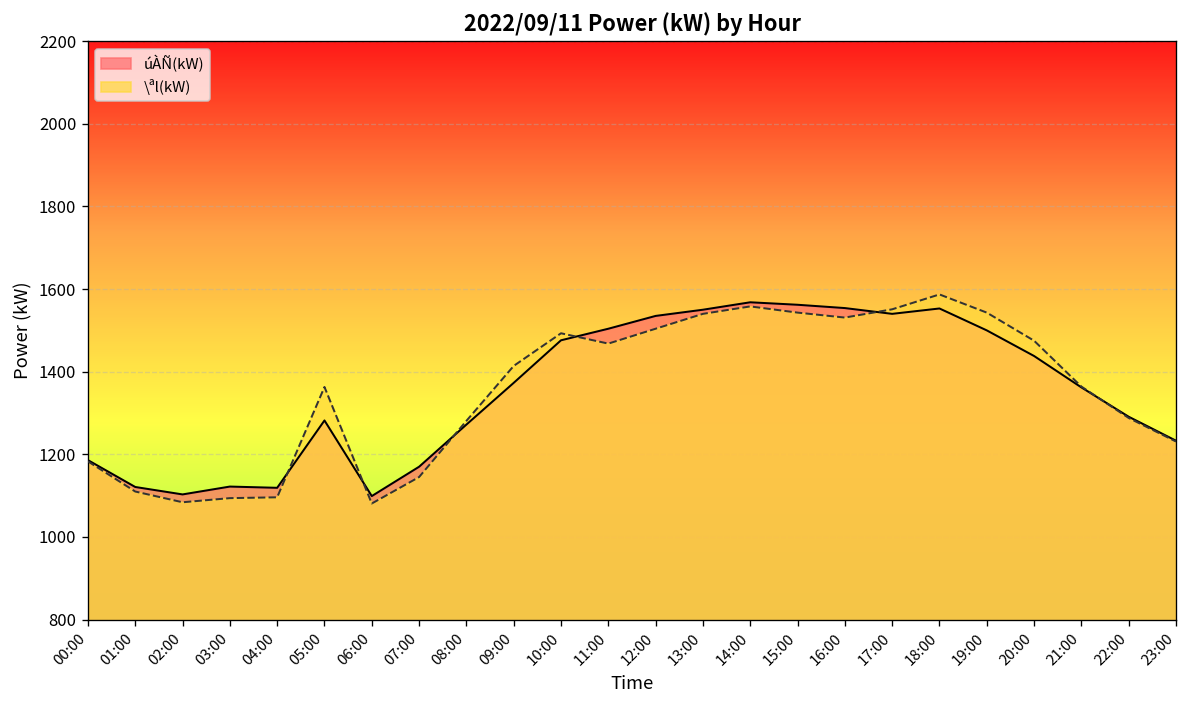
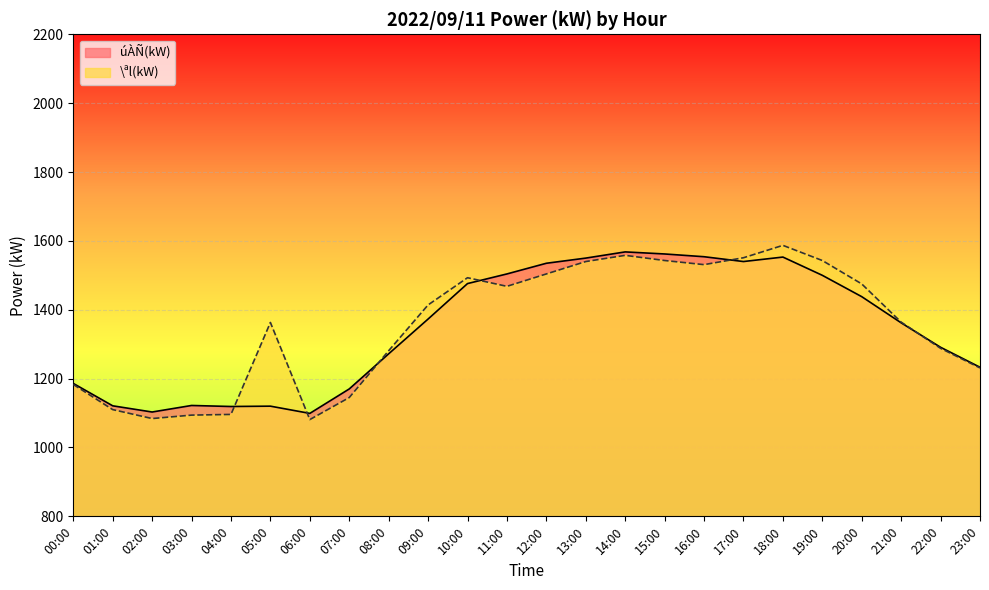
úÀÑ(kW), 05:00: 1280 -> 1120
